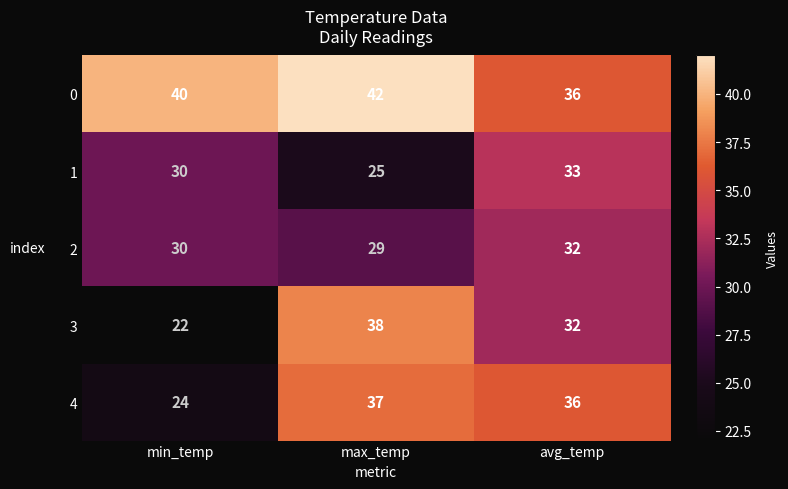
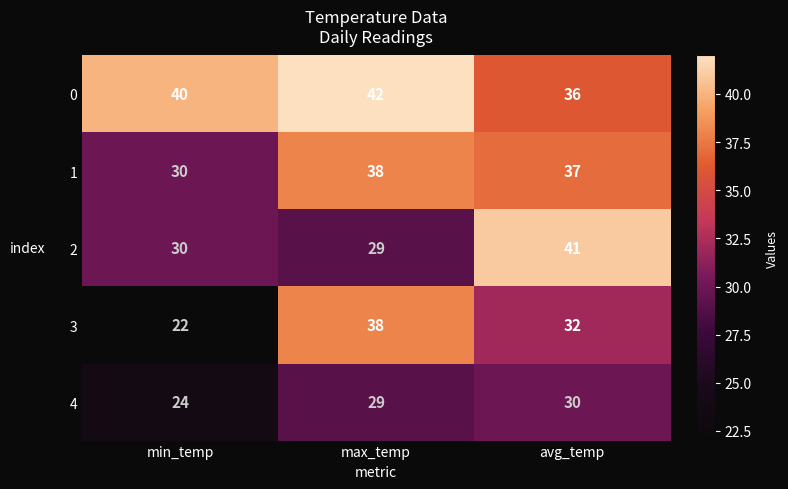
1, max_temp: 25 -> 38
1, avg_temp: 33 -> 37
2, avg_temp: 32 -> 41
4, max_temp: 37 -> 29
4, avg_temp: 36 -> 30
